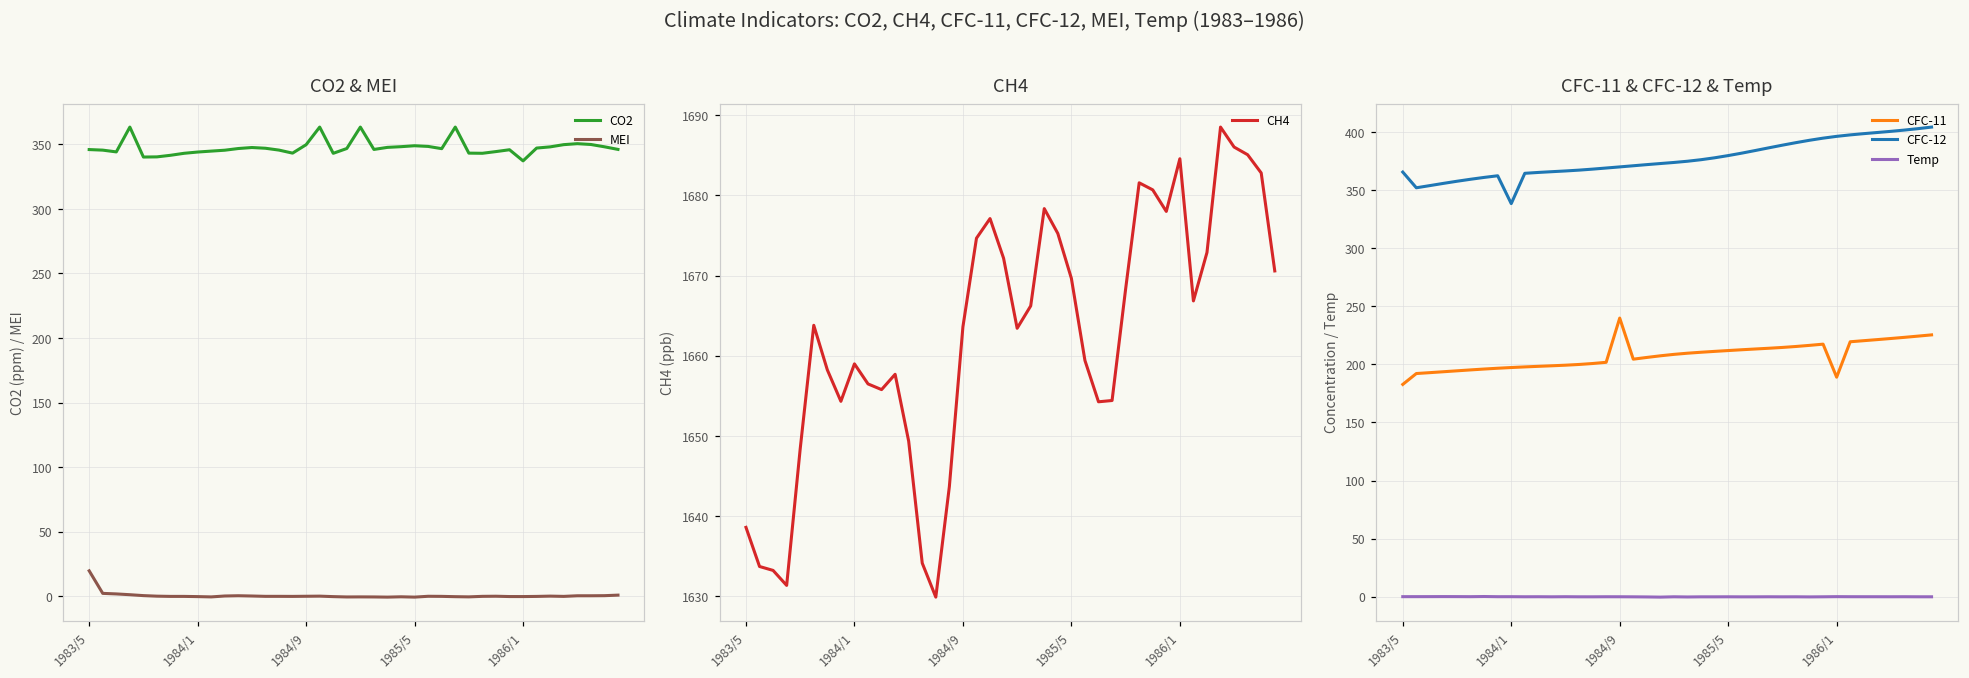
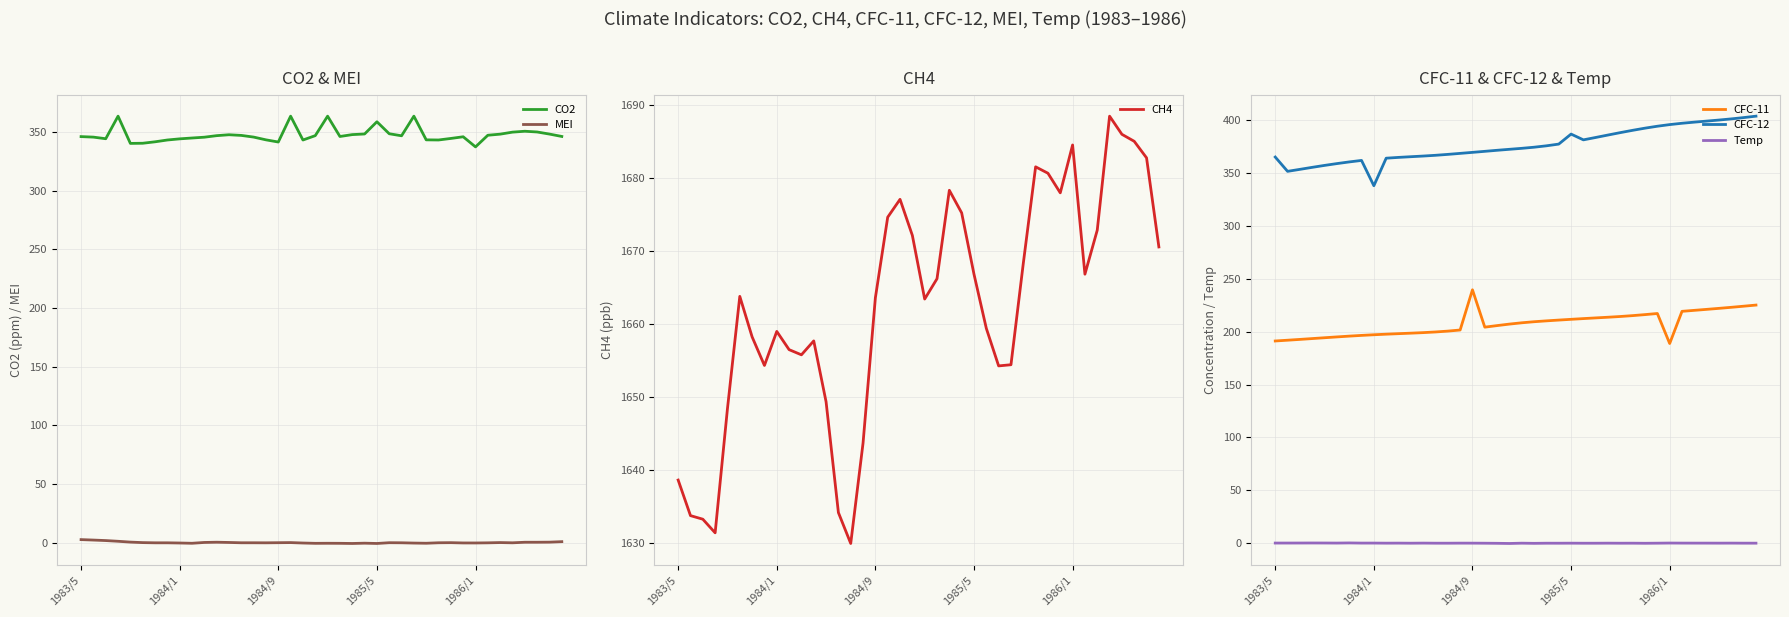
CO2 & MEI, MEI, 1983/5: 20 -> 3
CO2 & MEI, CO2, 1984/9: 350 -> 341
CO2 & MEI, CO2, 1985/5: 349 -> 359
CH4, 1985/5: 1670 -> 1667
CFC-11 & CFC-12 & Temp, CFC-11, 1983/5: 183 -> 191
CFC-11 & CFC-12 & Temp, CFC-12, 1985/5: 380 -> 387
